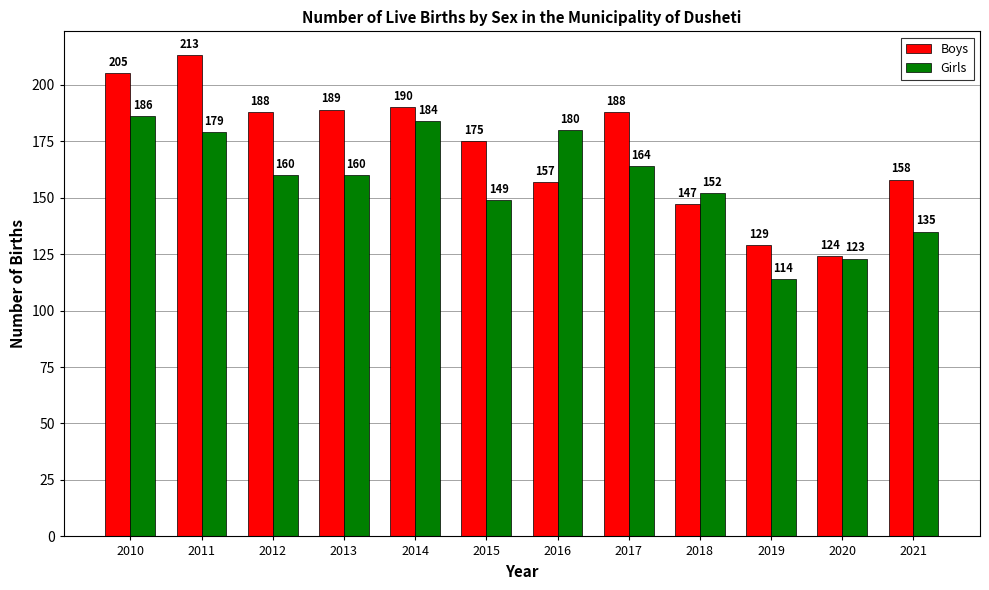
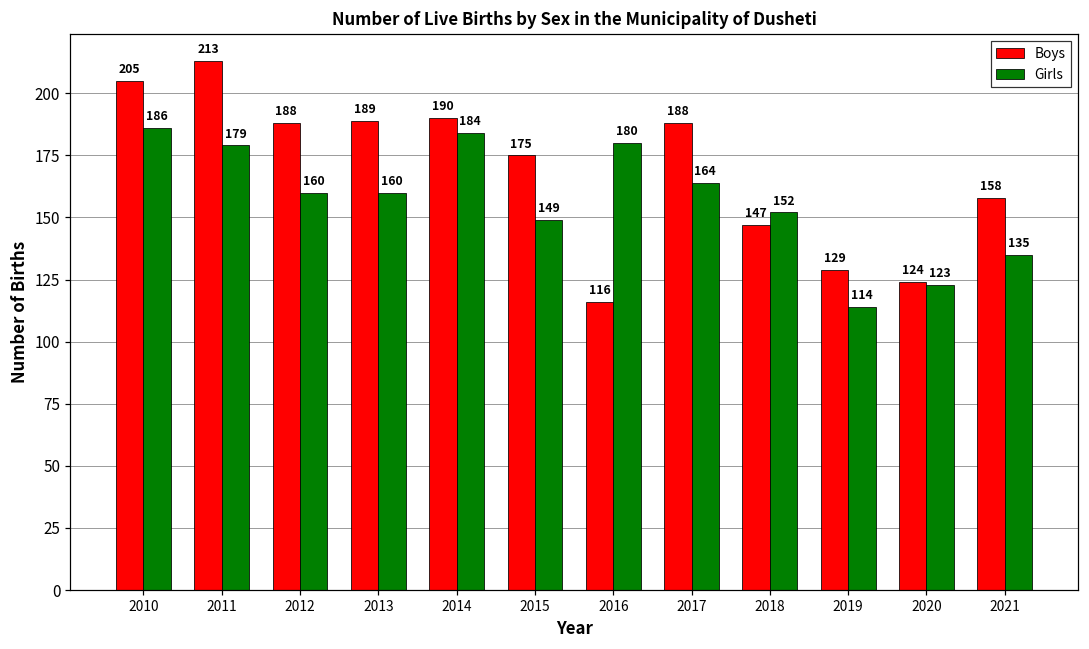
Boys, 2016: 157 -> 116
